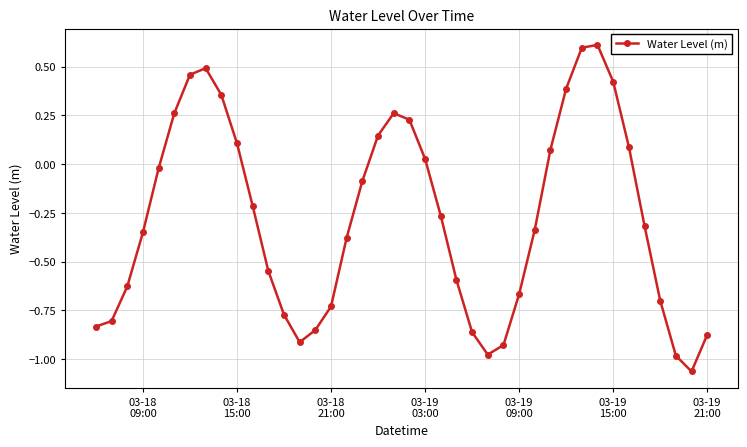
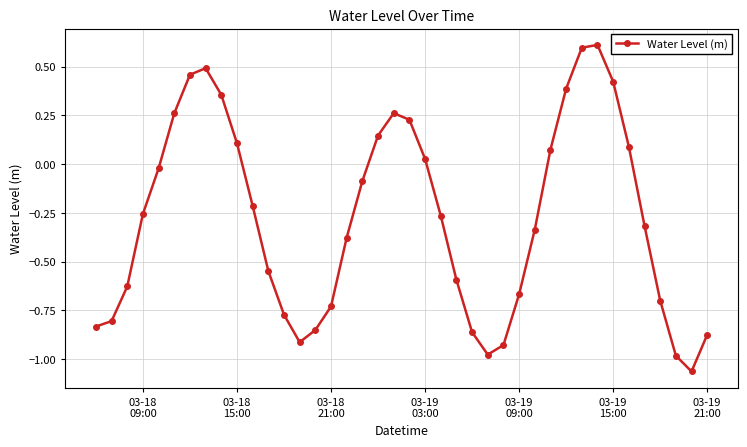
03-18 09:00: -0.35 -> -0.26
